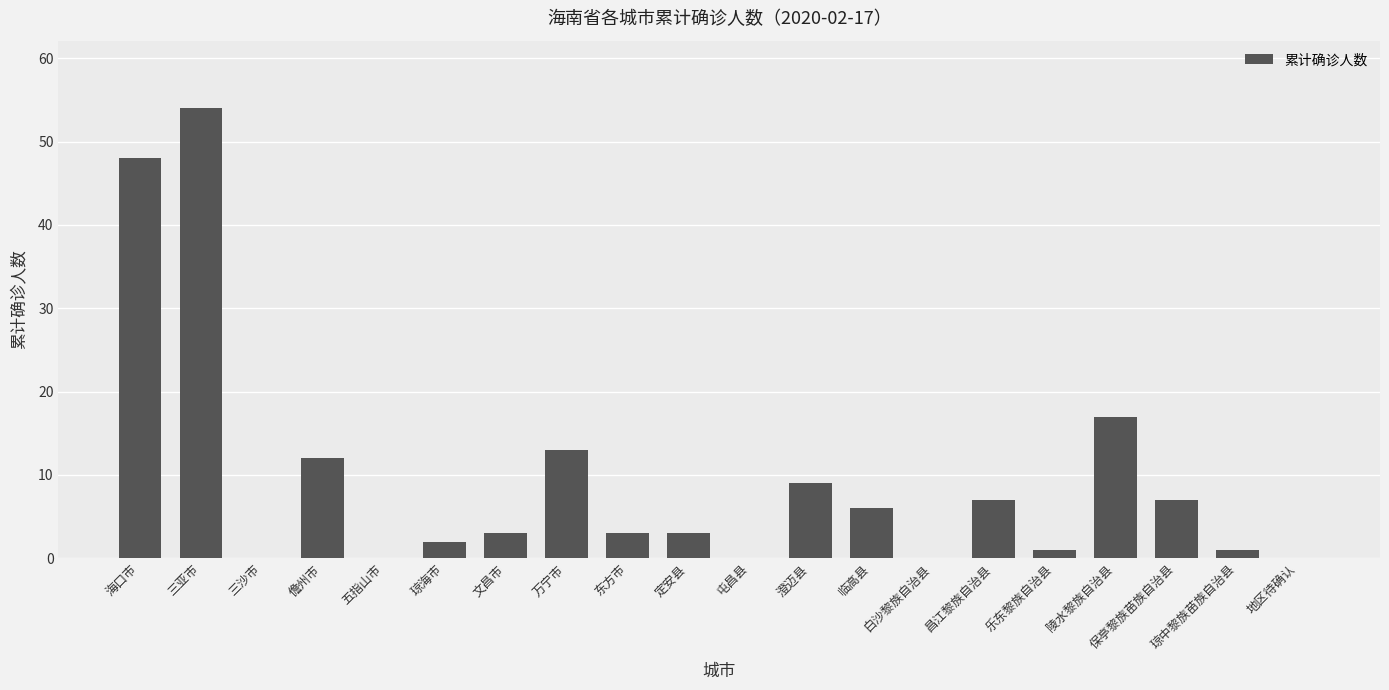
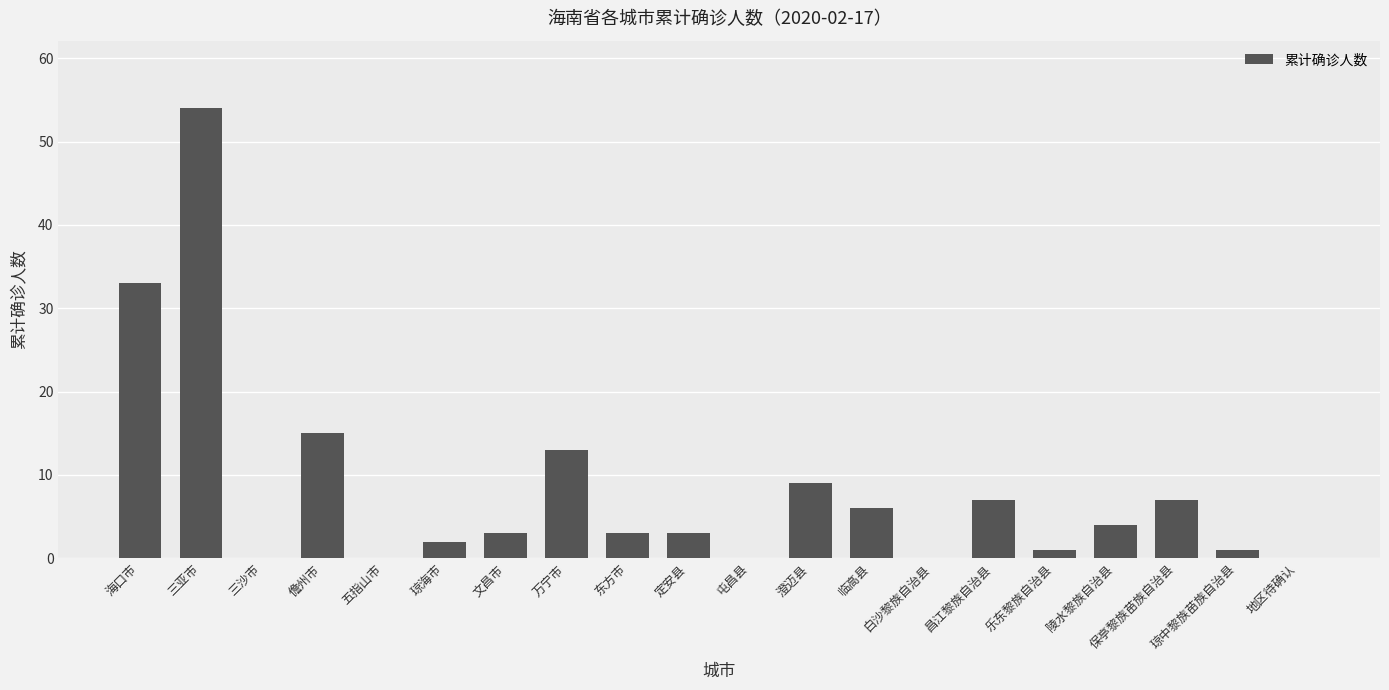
海口市: 48 -> 33
儋州市: 12 -> 15
陵水黎族自治县: 17 -> 4
